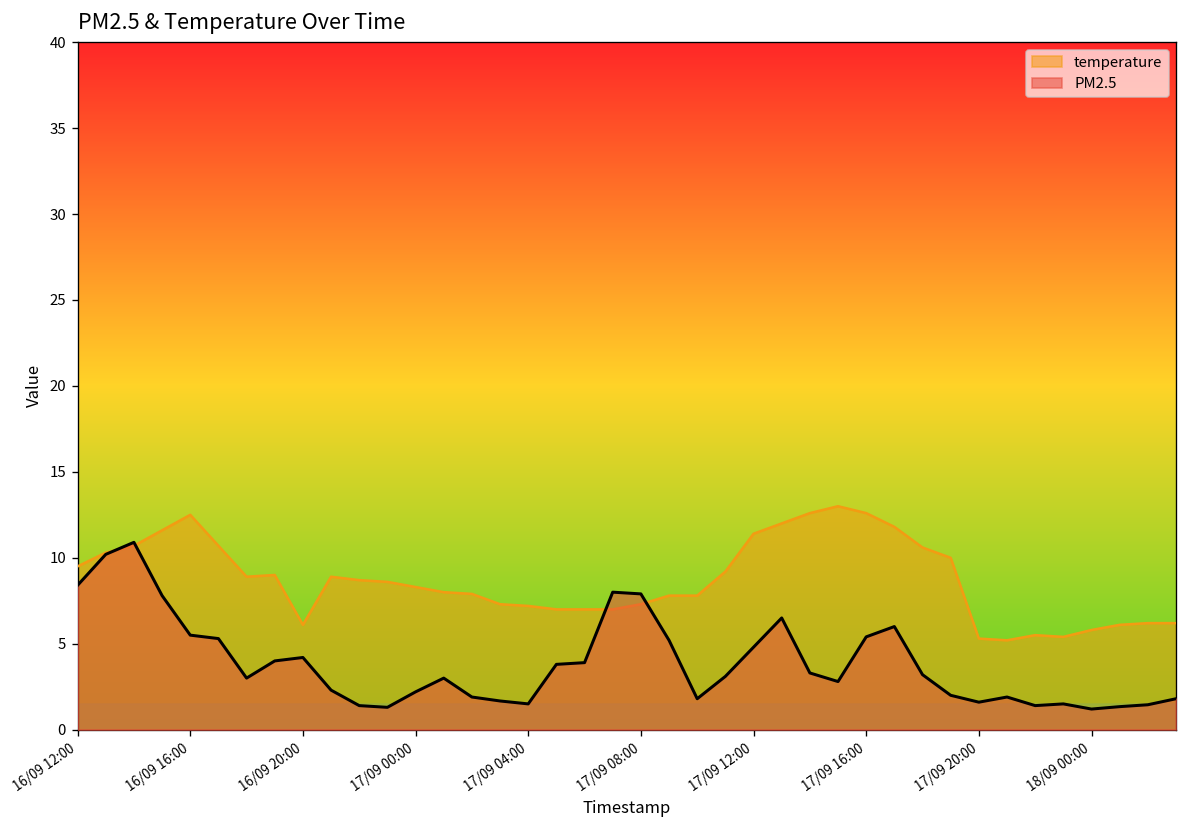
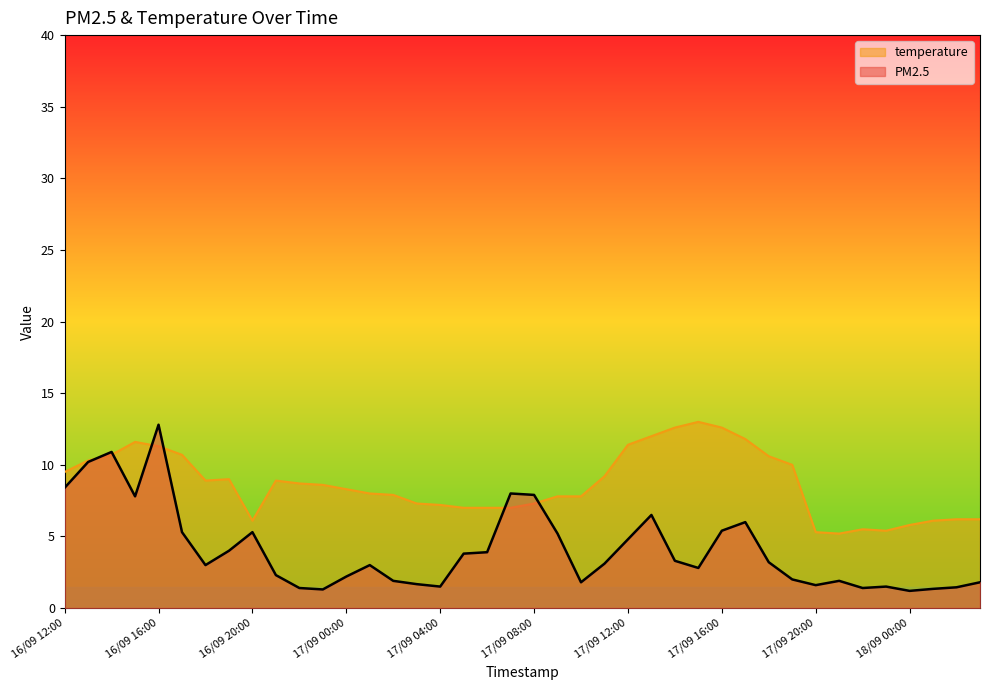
temperature, 16/09 16:00: 12.5 -> 11.3
PM2.5, 16/09 16:00: 5.5 -> 12.8
PM2.5, 16/09 20:00: 4.2 -> 5.3
